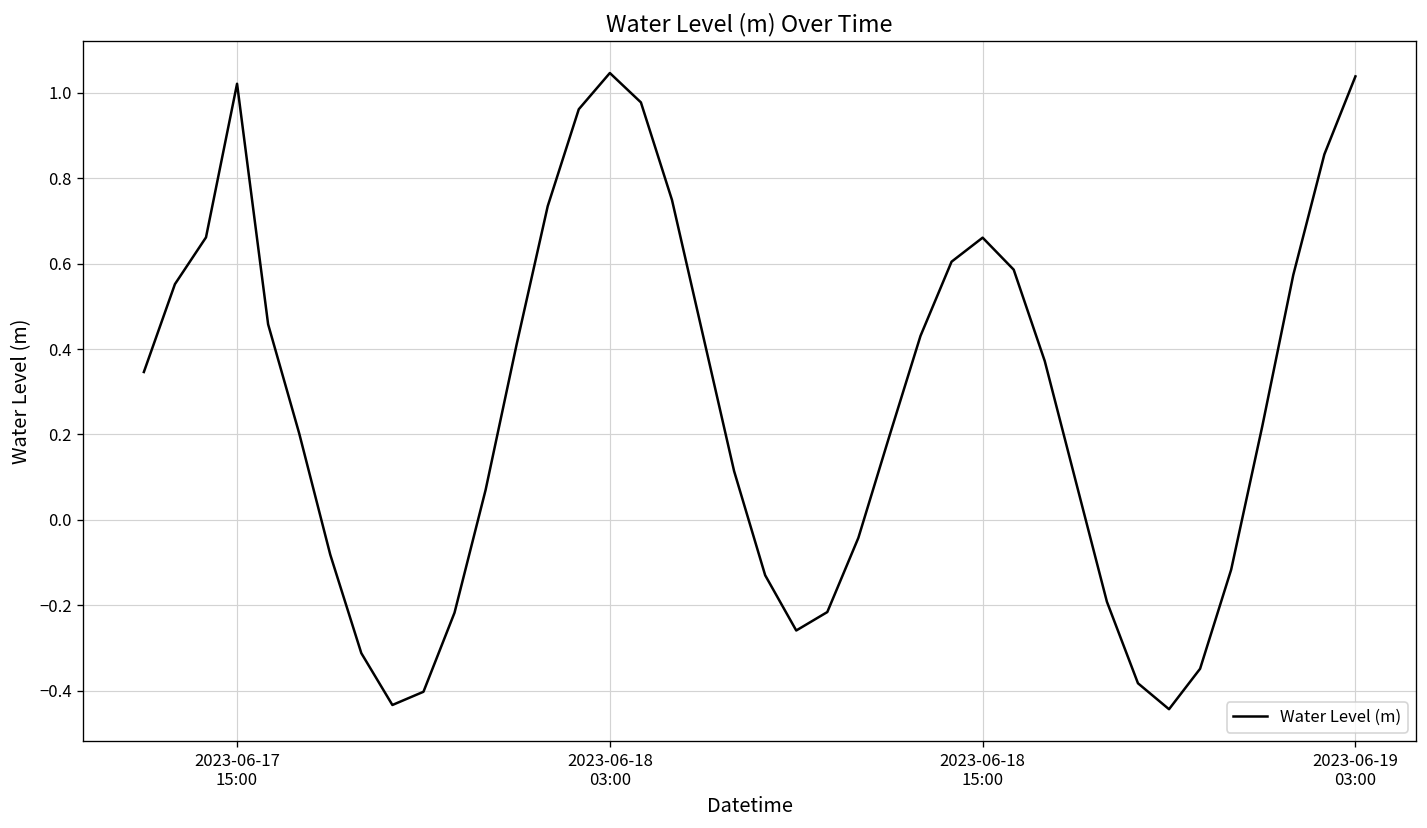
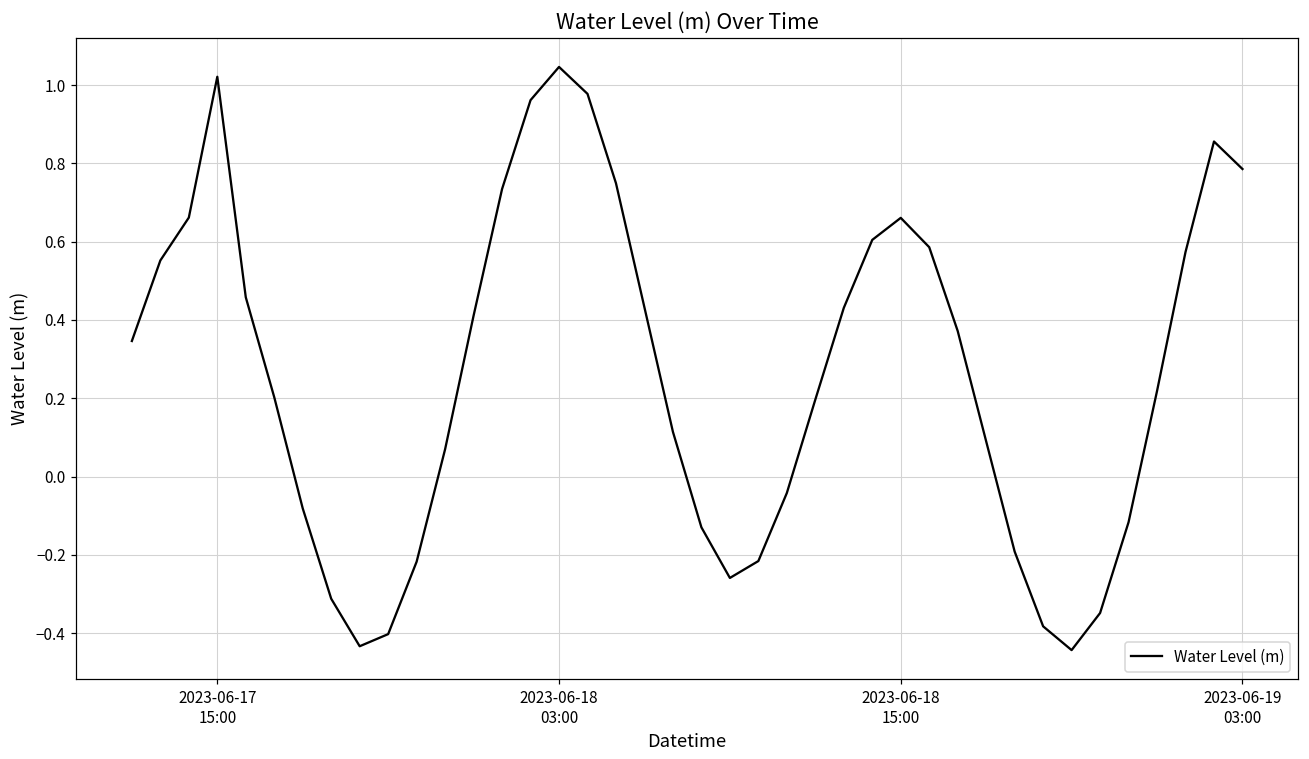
2023-06-19 03:00: 1.04 -> 0.79
